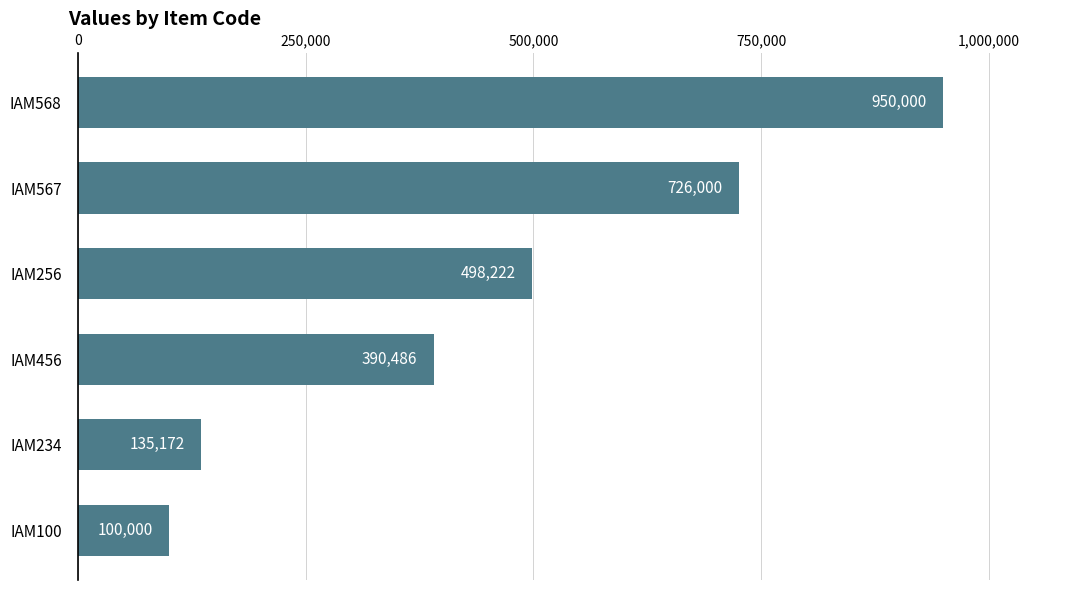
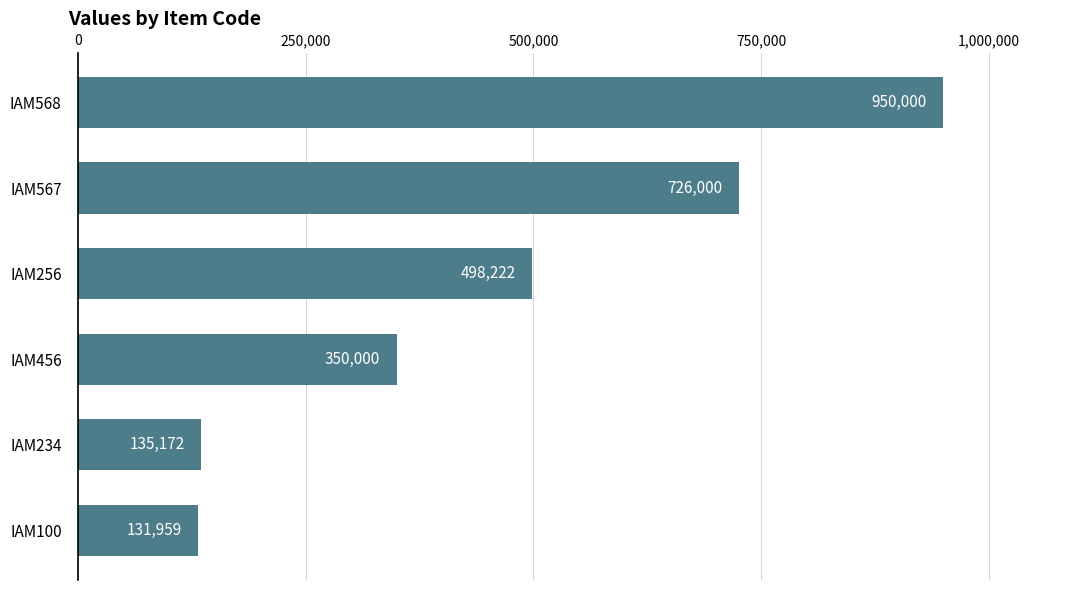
IAM456: 390,486 -> 350,000
IAM100: 100,000 -> 131,959
